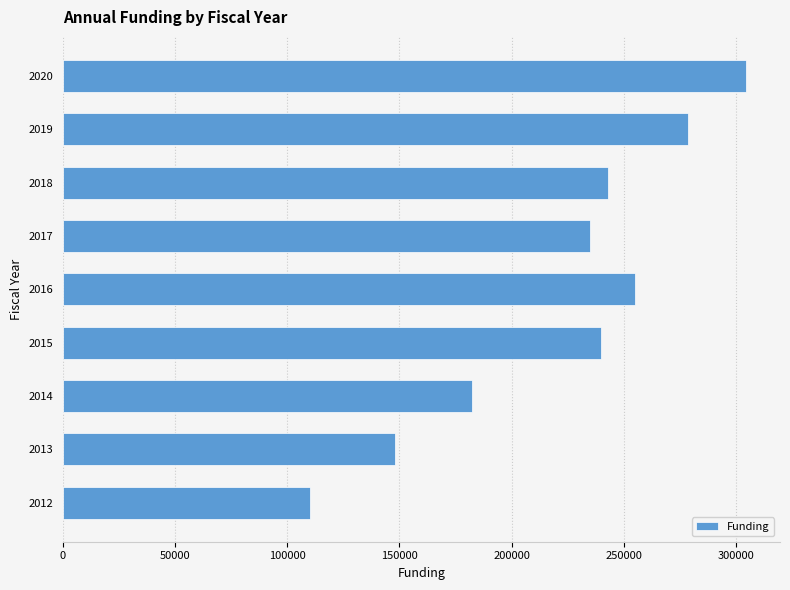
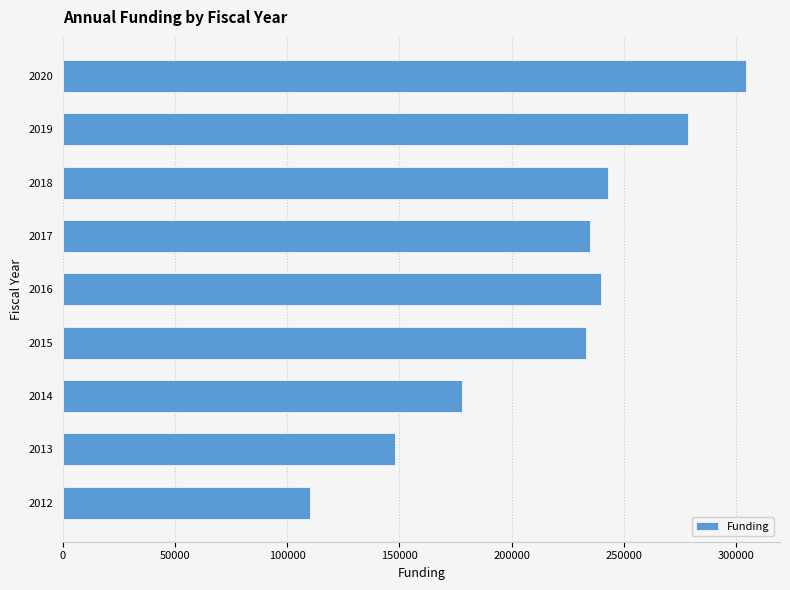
2016: 255000 -> 240000
2015: 240000 -> 233000
2014: 183000 -> 178000
